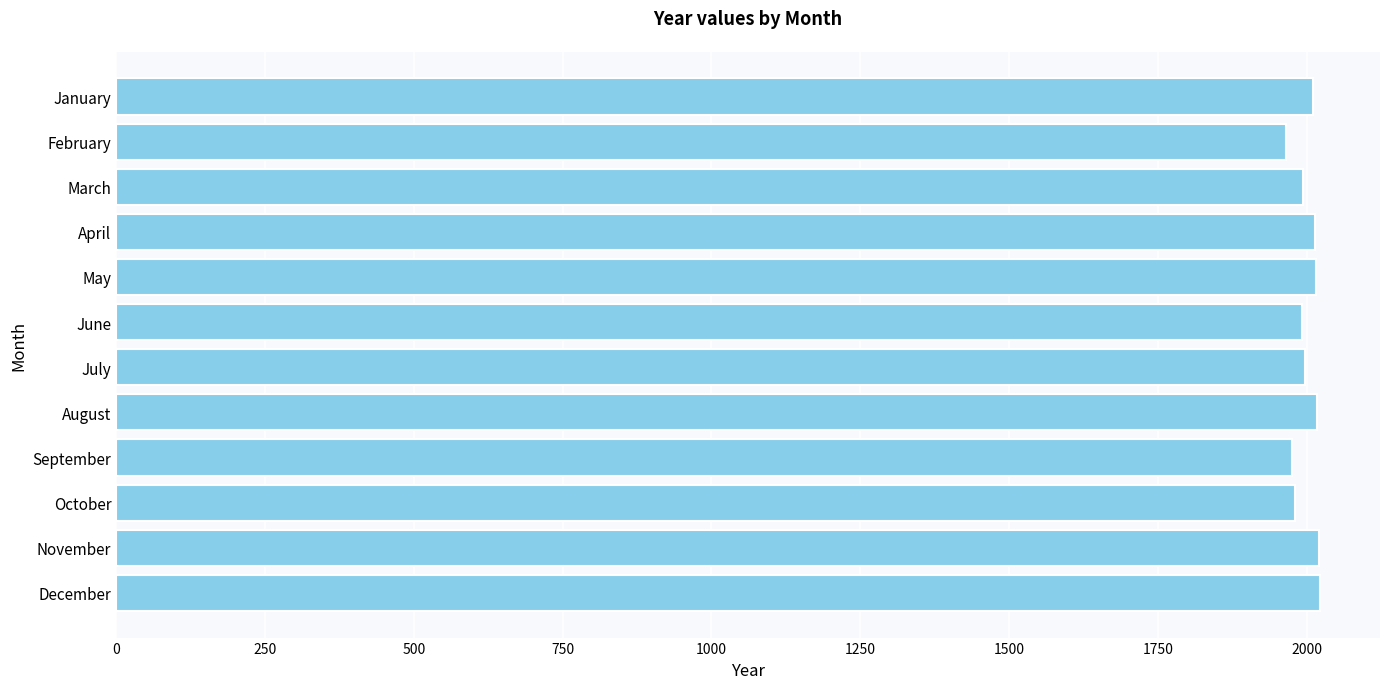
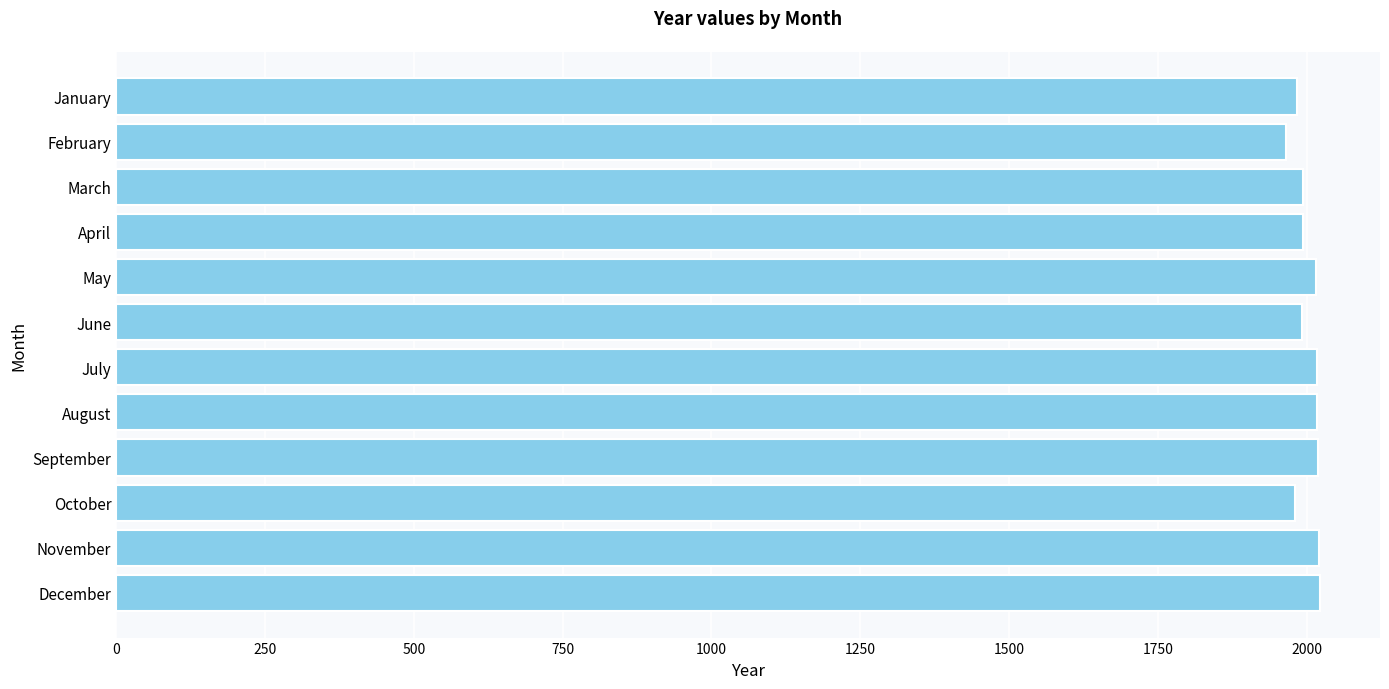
January: 2010 -> 1980
April: 2010 -> 1990
July: 2000 -> 2020
September: 1980 -> 2020
